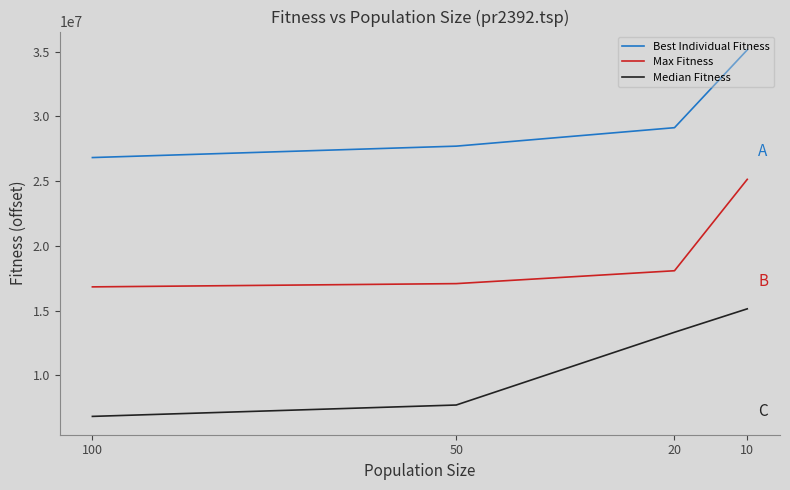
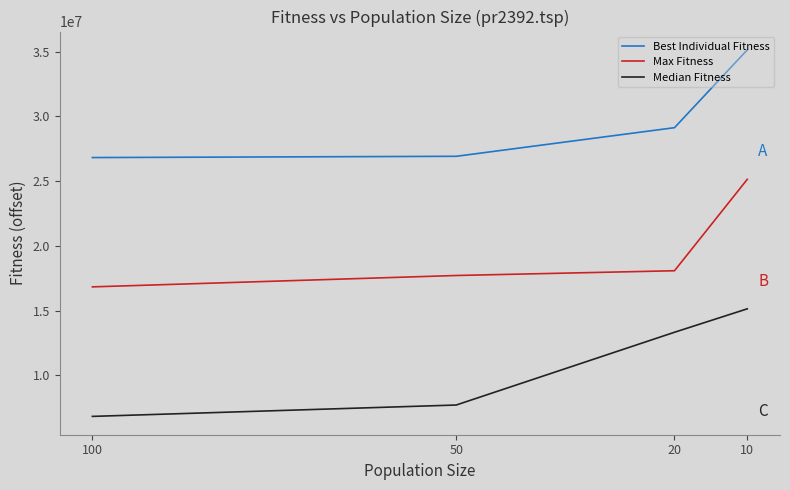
Best Individual Fitness, 50: 27700000 -> 26900000
Max Fitness, 50: 17100000 -> 17700000
